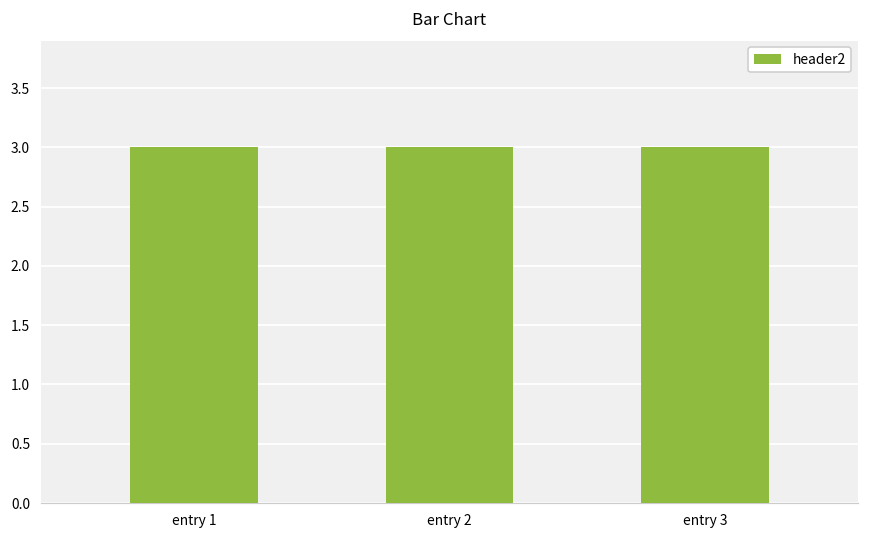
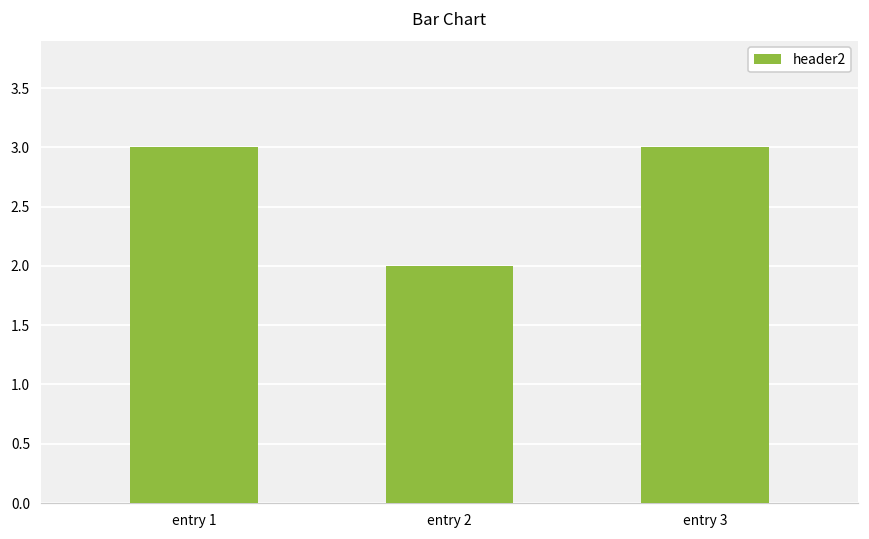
entry 2: 3 -> 2
